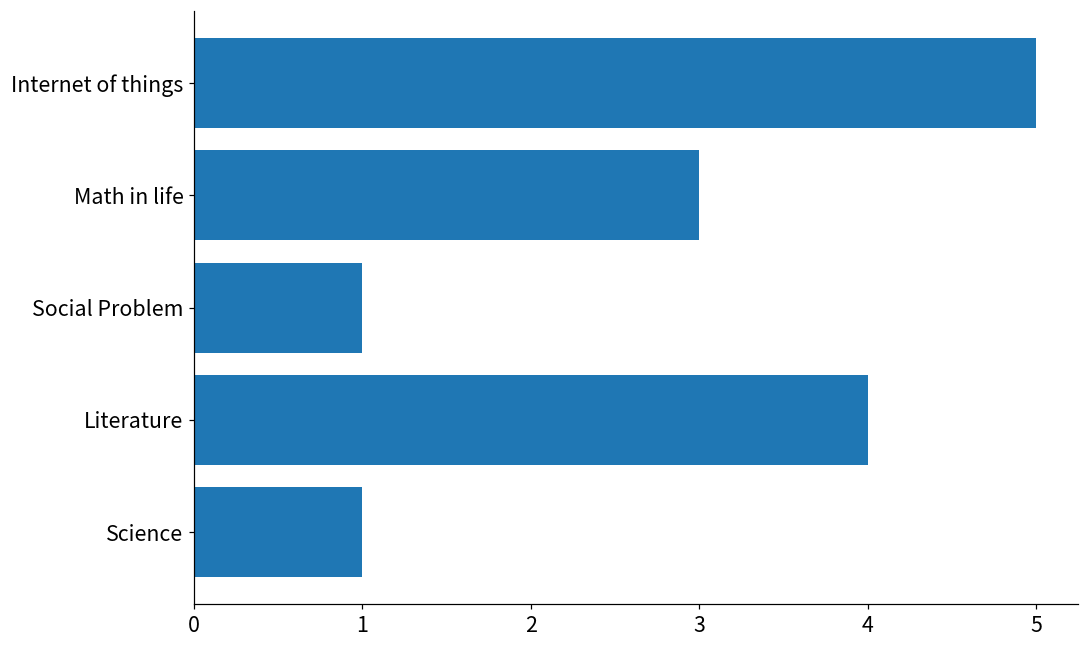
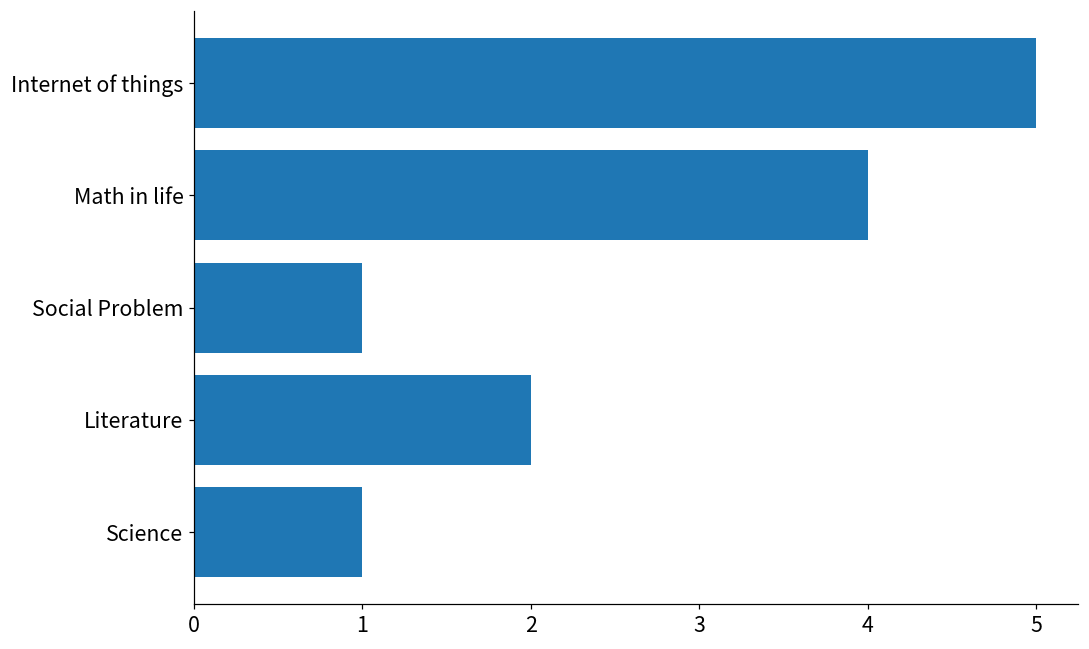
Math in life: 3 -> 4
Literature: 4 -> 2
